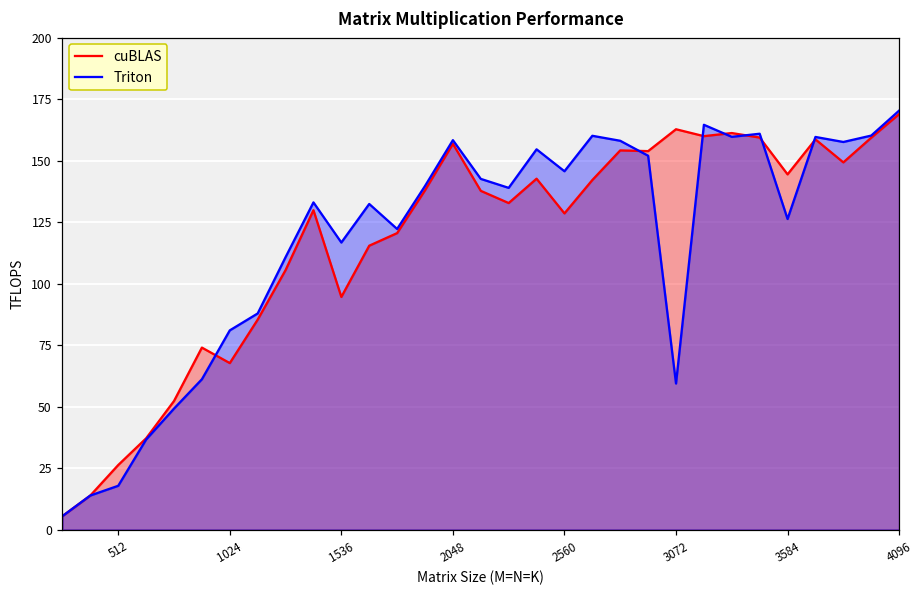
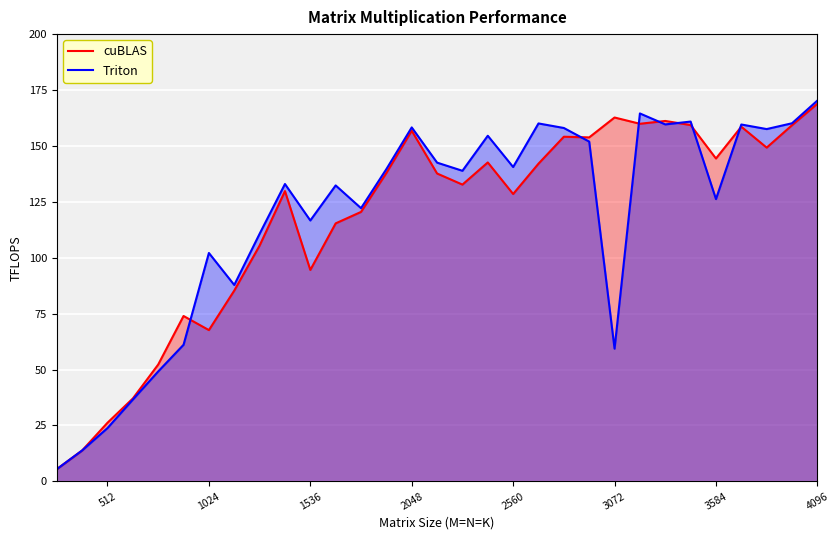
Triton, 512: 18 -> 24
Triton, 1024: 81 -> 102
Triton, 2560: 146 -> 141
